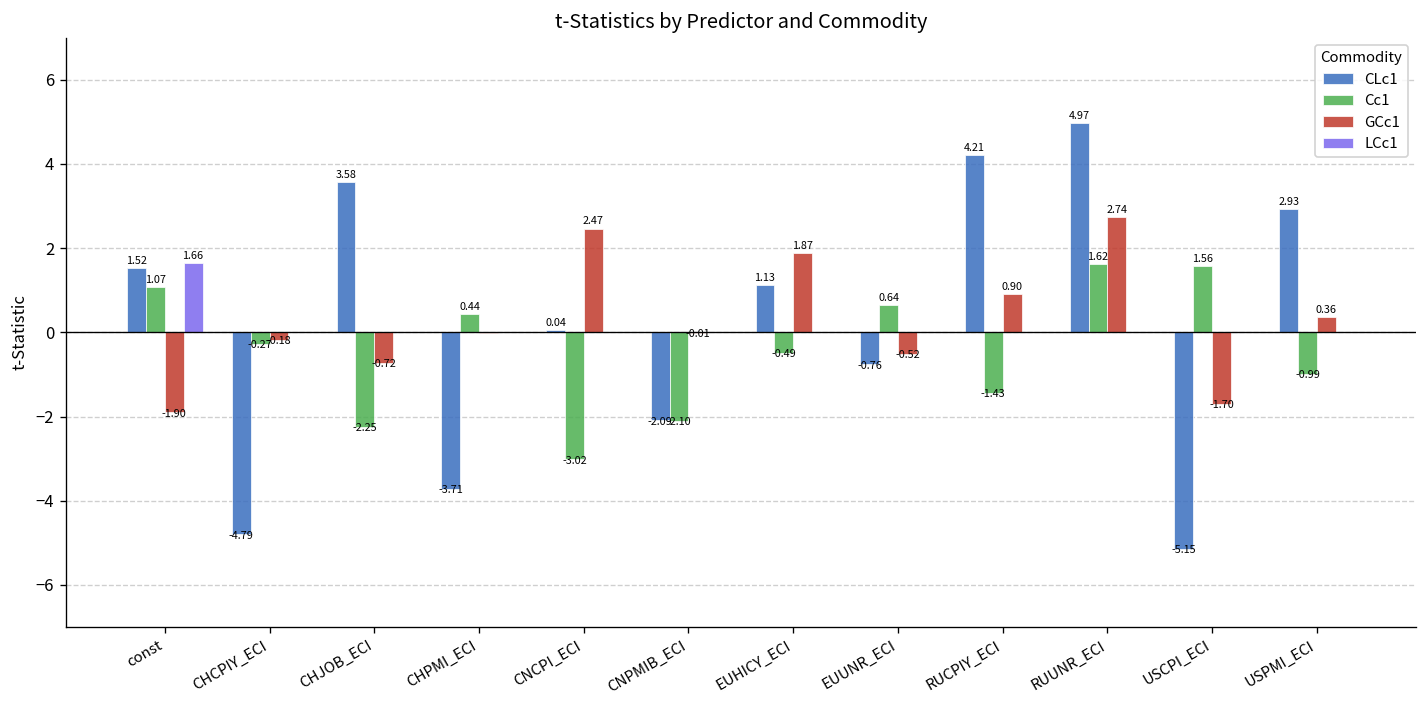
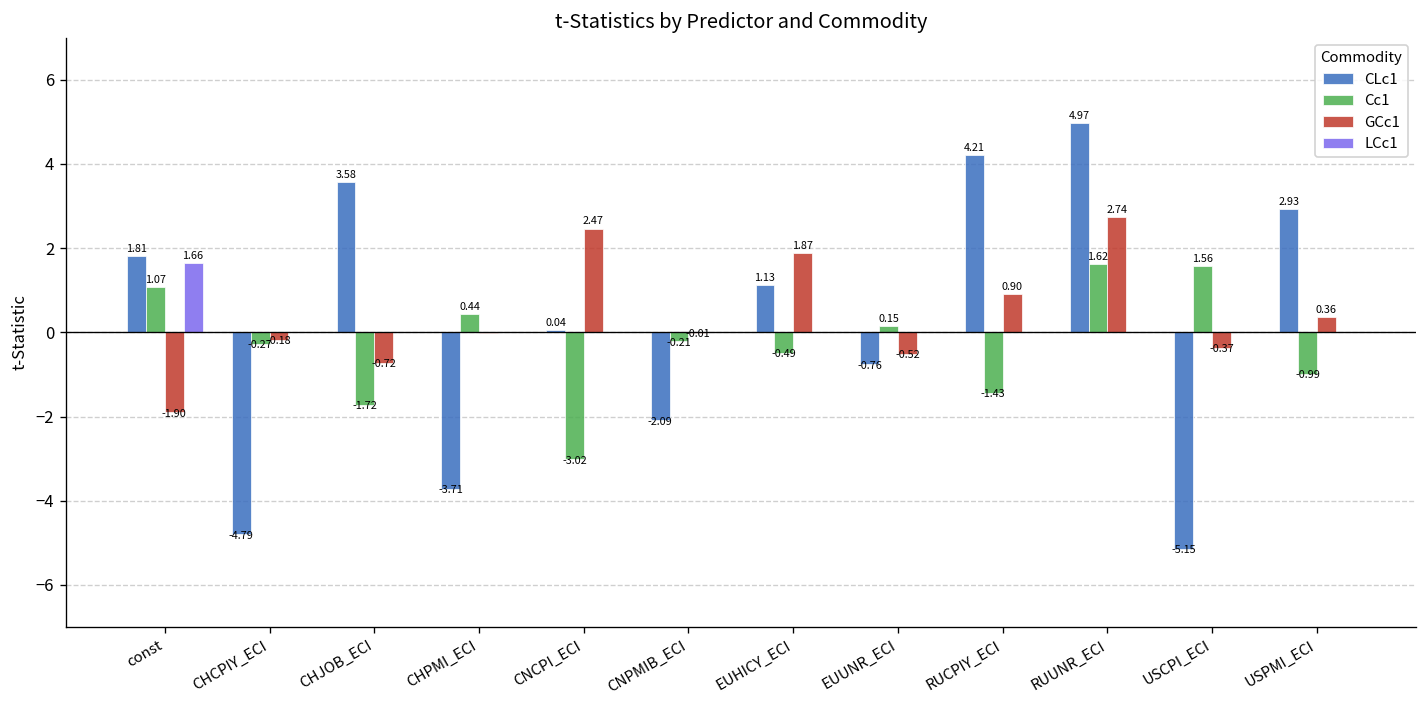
CLc1, const: 1.52 -> 1.81
Cc1, CHJOB_ECI: -2.25 -> -1.72
Cc1, CNPMIB_ECI: -2.10 -> -0.21
Cc1, EUUNR_ECI: 0.64 -> 0.15
GCc1, USCPI_ECI: -1.70 -> -0.37
